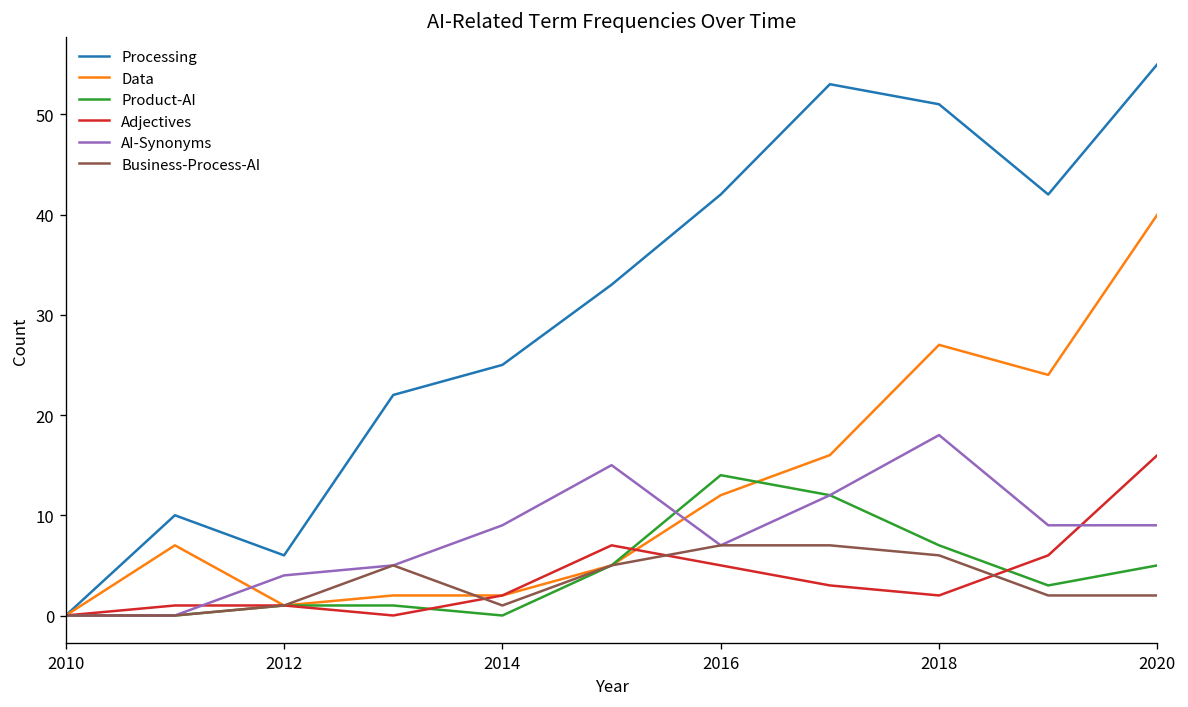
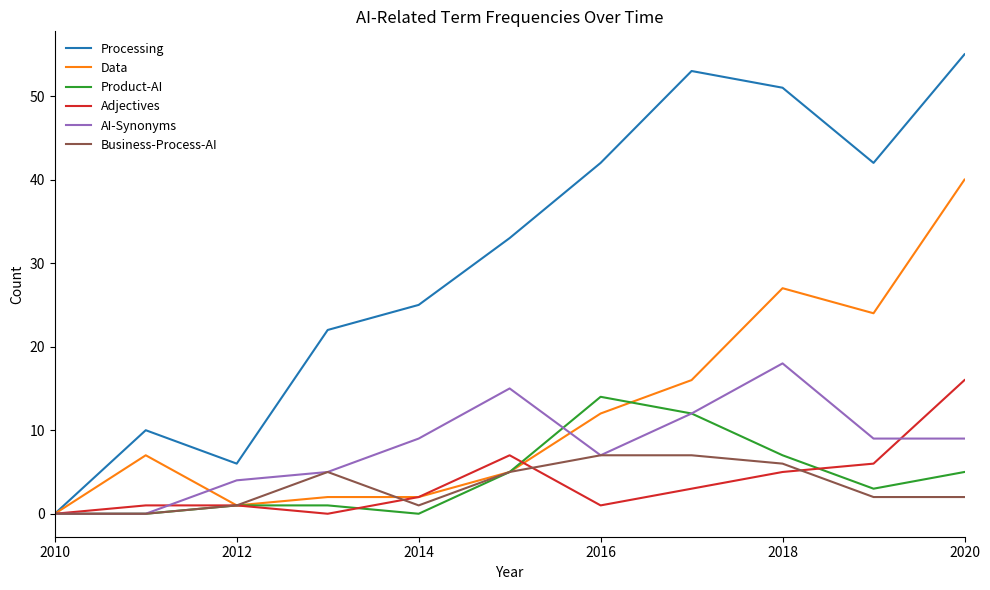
Adjectives, 2016: 5 -> 1
Adjectives, 2018: 2 -> 5
